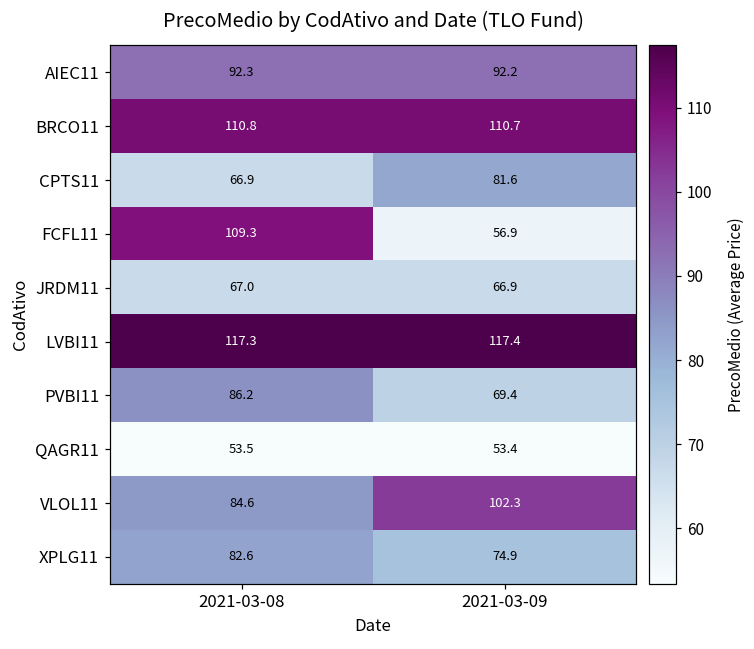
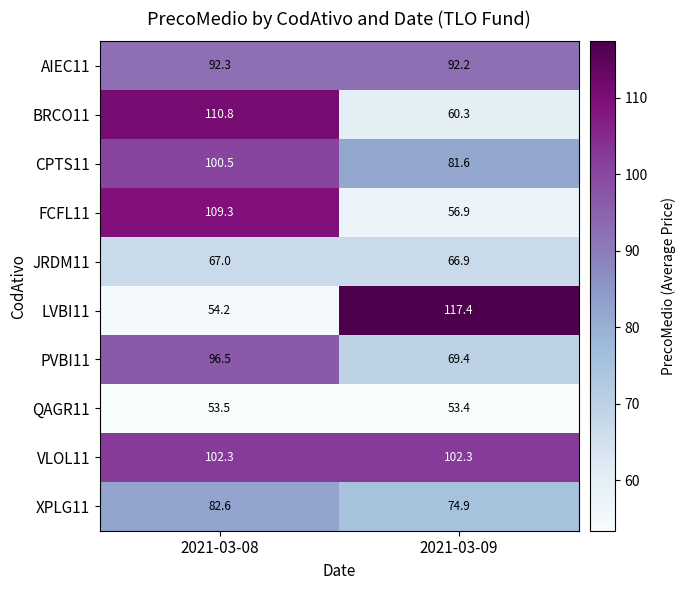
BRCO11, 2021-03-09: 110.7 -> 60.3
CPTS11, 2021-03-08: 66.9 -> 100.5
LVBI11, 2021-03-08: 117.3 -> 54.2
PVBI11, 2021-03-08: 86.2 -> 96.5
VLOL11, 2021-03-08: 84.6 -> 102.3
